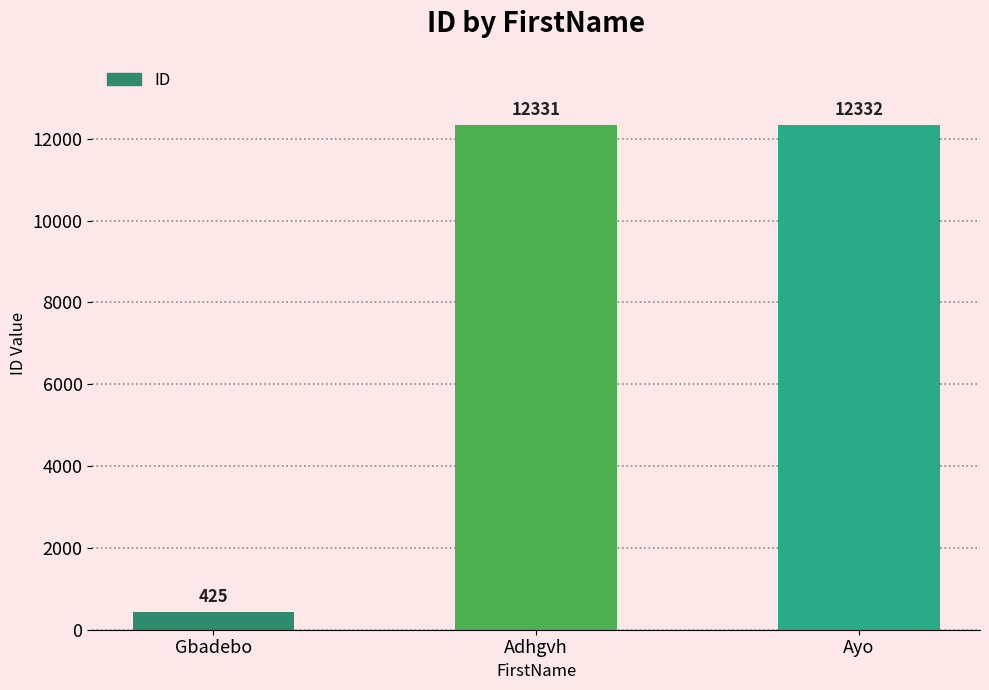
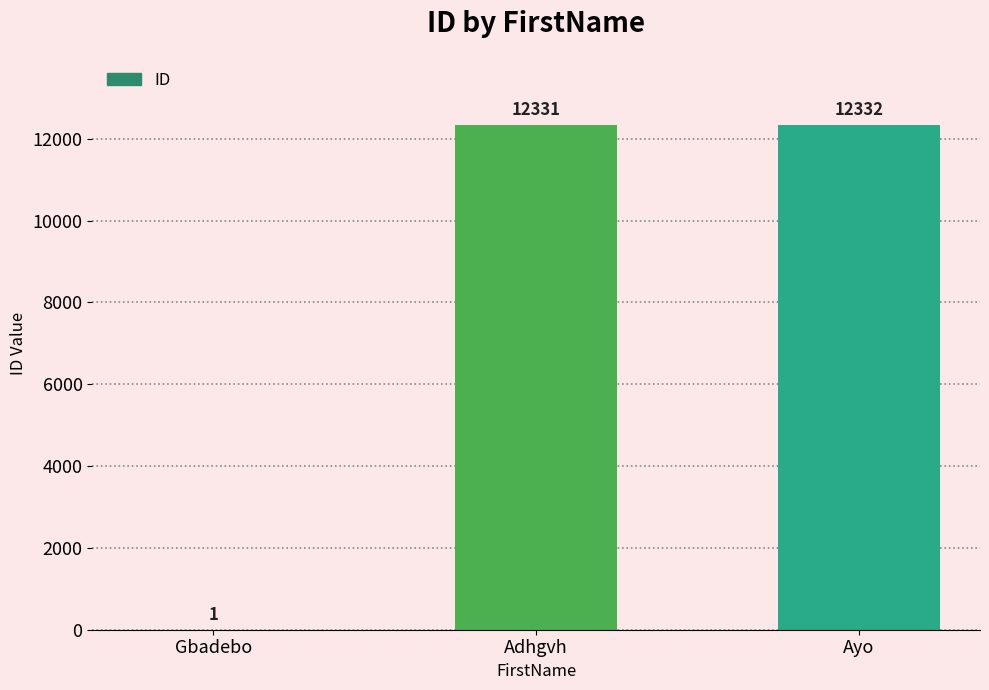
Gbadebo: 425 -> 1
